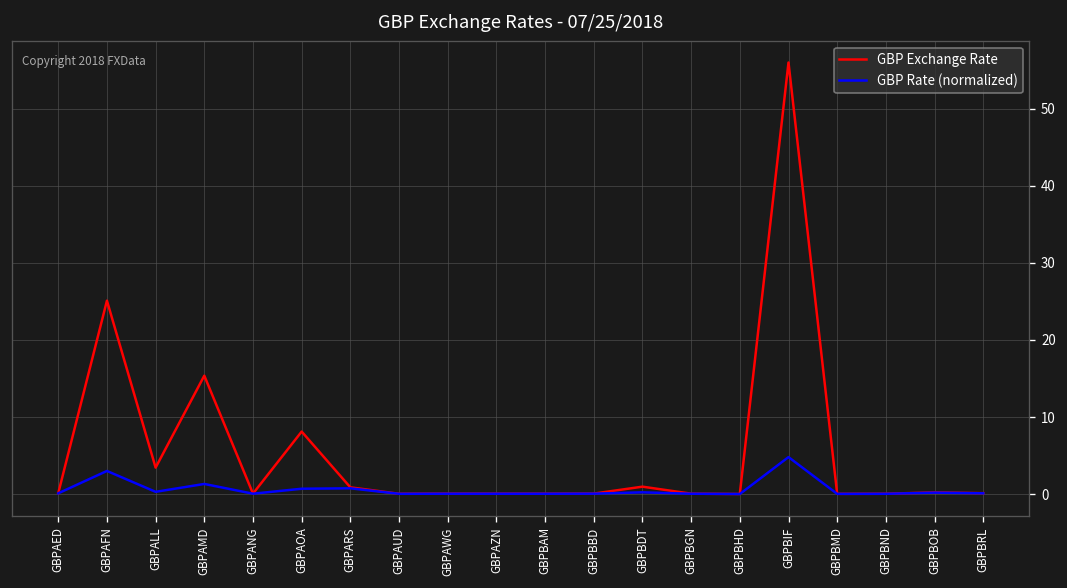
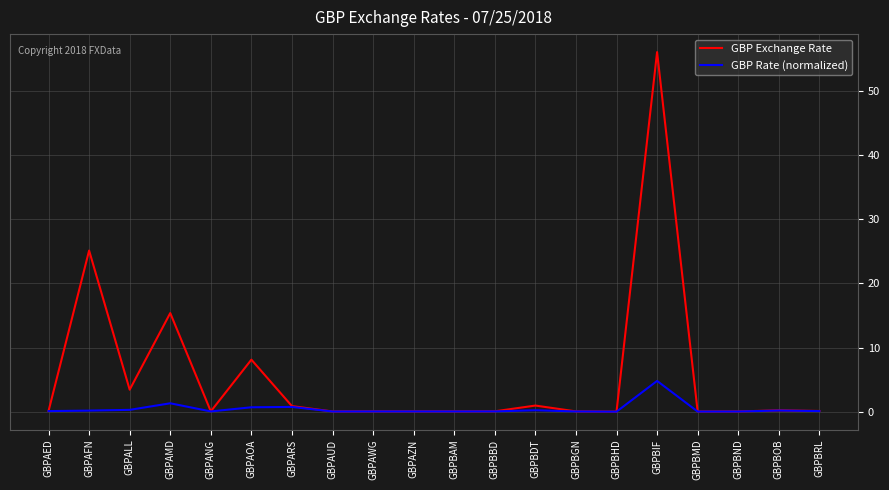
GBP Rate (normalized), GBPAFN: 3 -> 0
